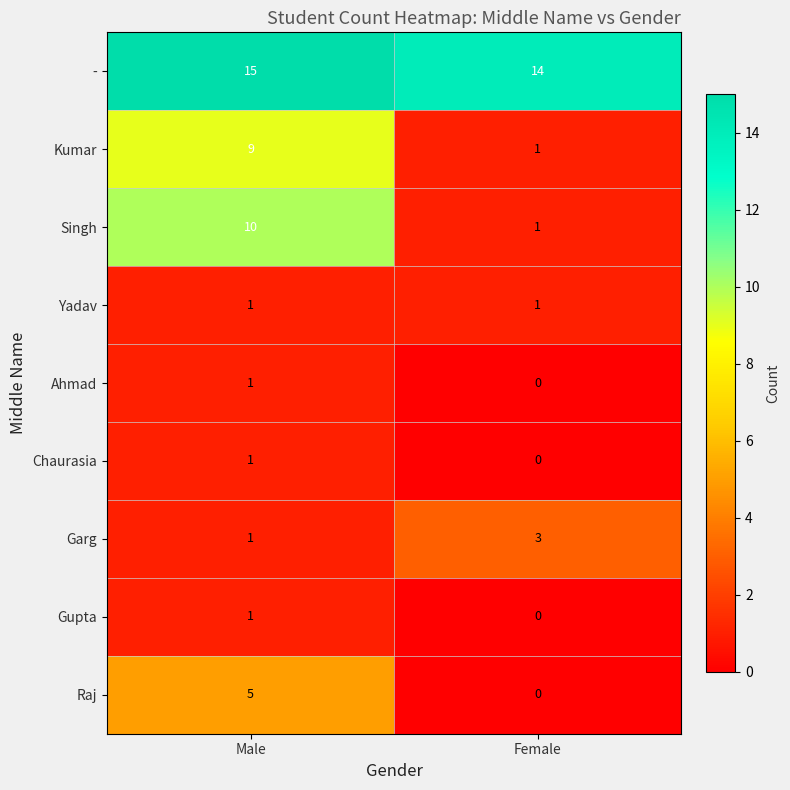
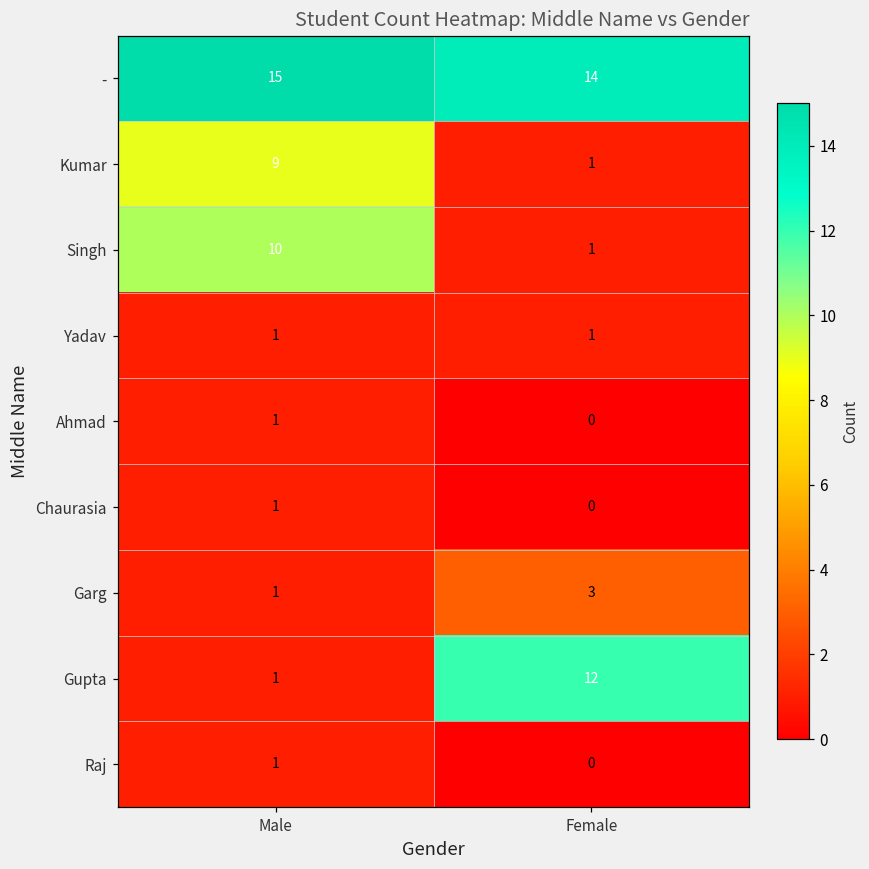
Gupta, Female: 0 -> 12
Raj, Male: 5 -> 1
